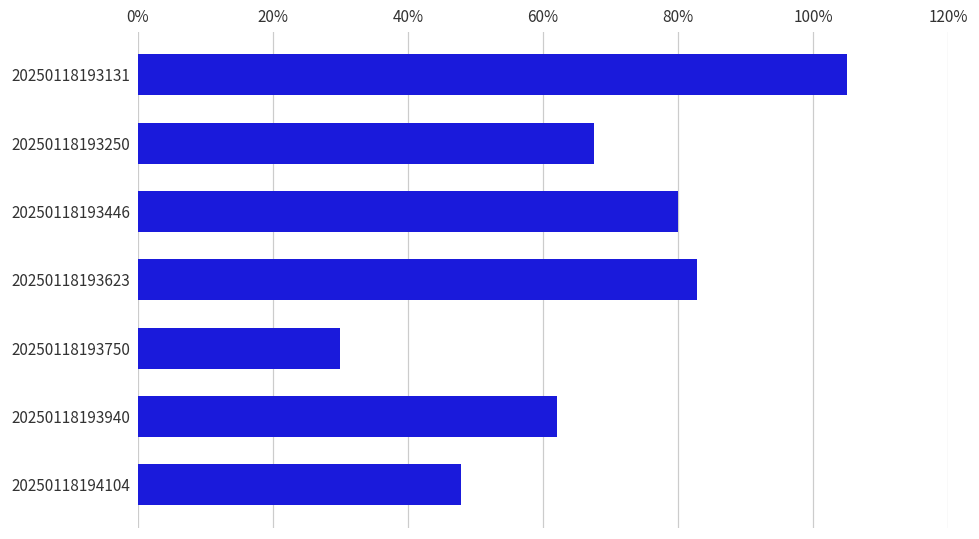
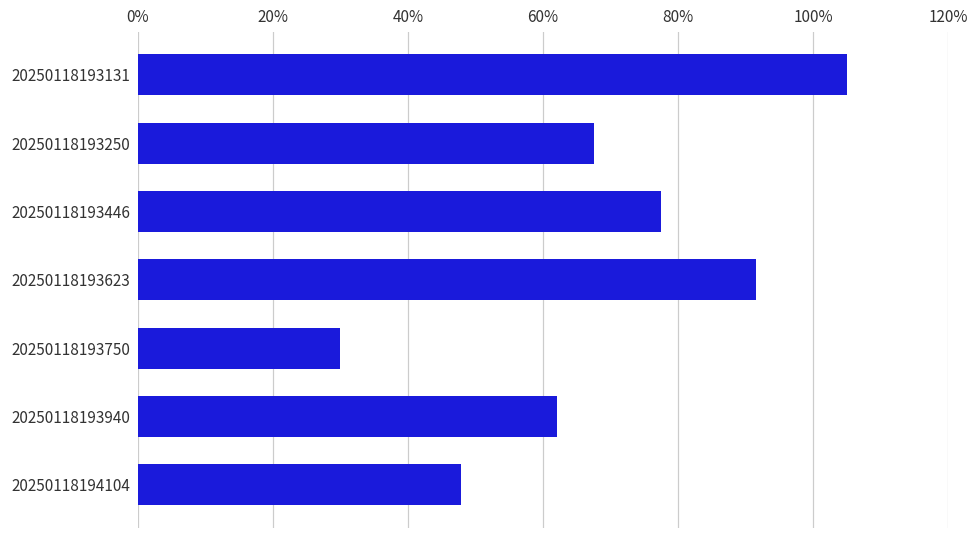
20250118193446: 80% -> 78%
20250118193623: 83% -> 91%
